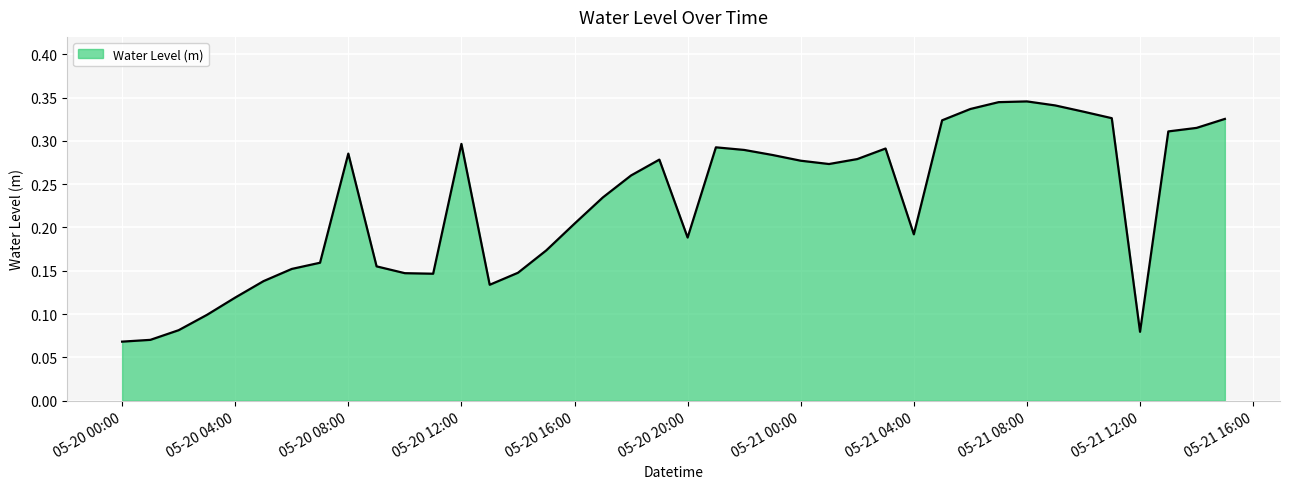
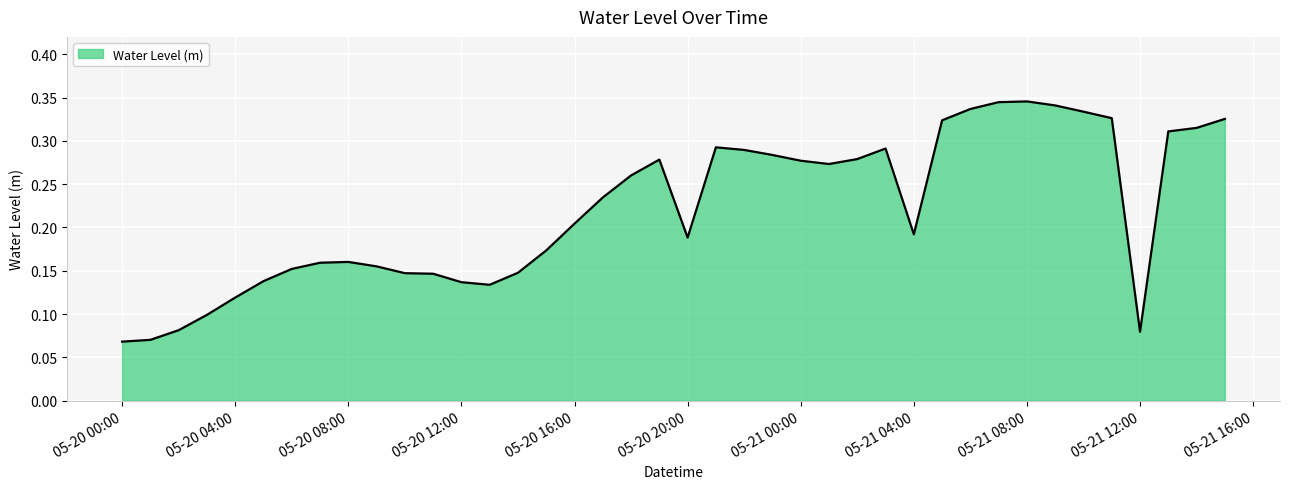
05-20 08:00: 0.29 -> 0.16
05-20 12:00: 0.30 -> 0.14
